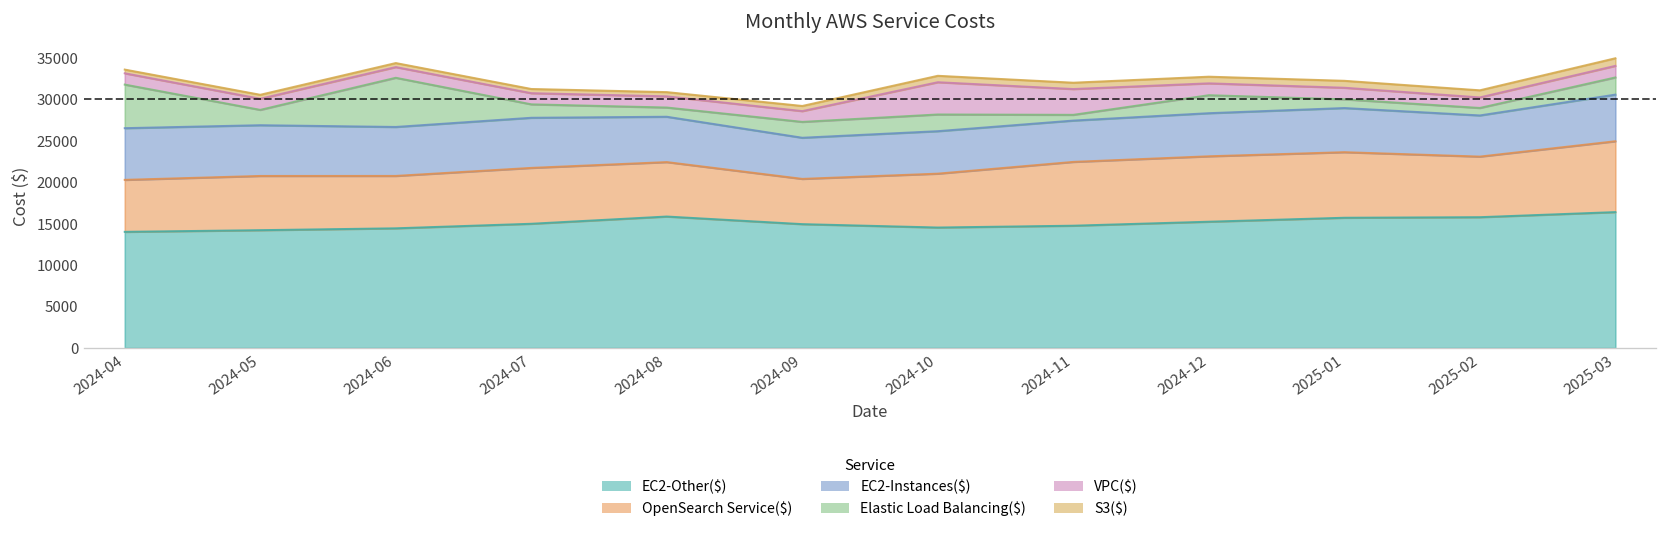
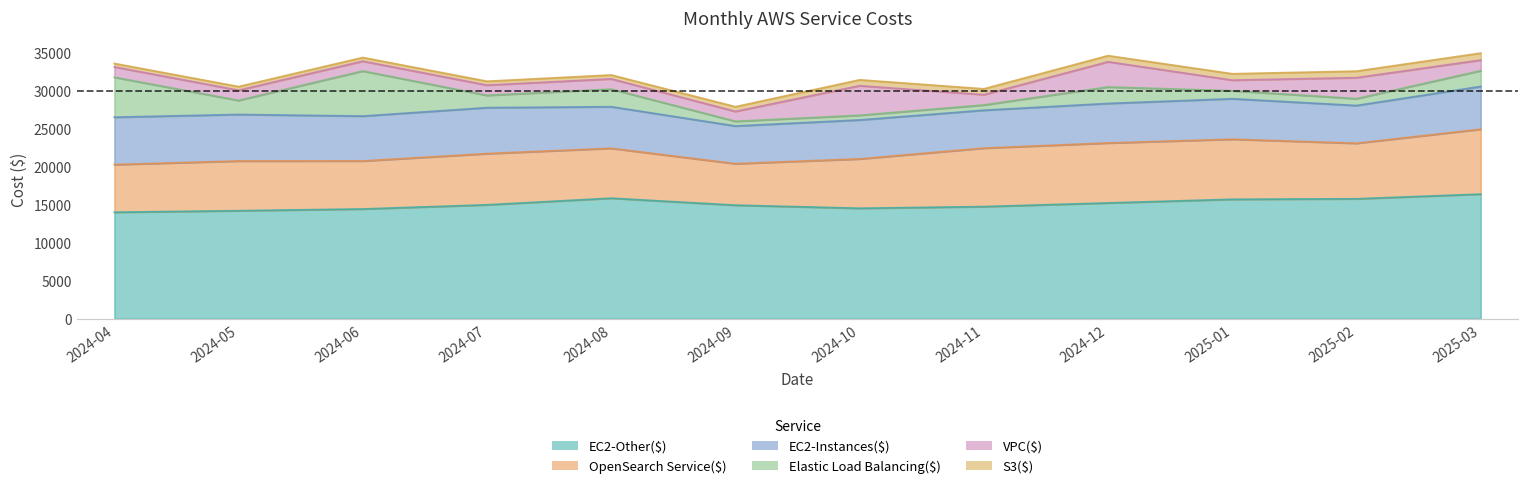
Elastic Load Balancing($), 2024-08: 1000 -> 2000
Elastic Load Balancing($), 2024-09: 2000 -> 1000
Elastic Load Balancing($), 2024-10: 2000 -> 1000
VPC($), 2024-11: 3000 -> 1000
VPC($), 2024-12: 1000 -> 3000
VPC($), 2025-02: 1000 -> 3000
